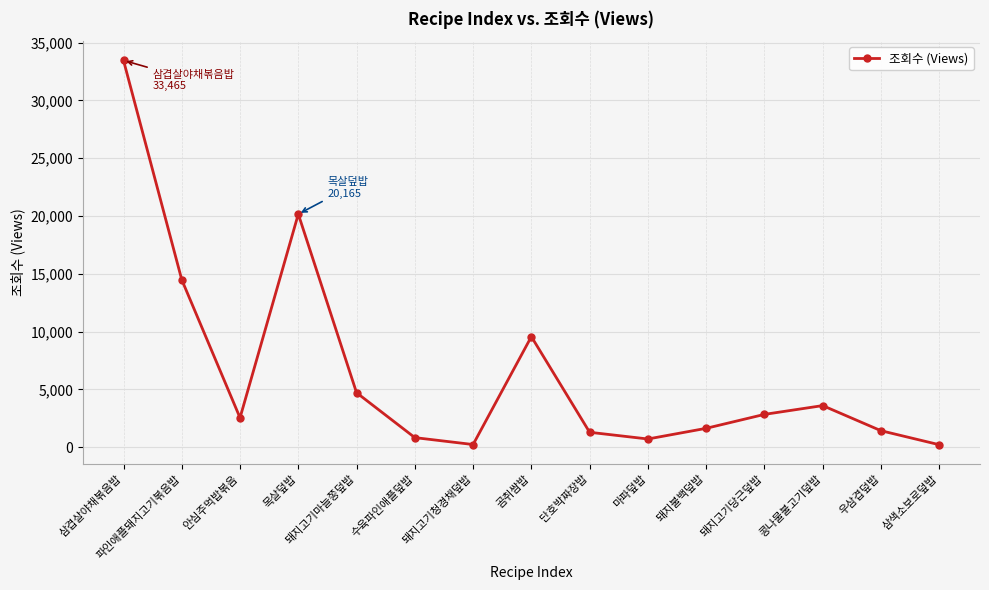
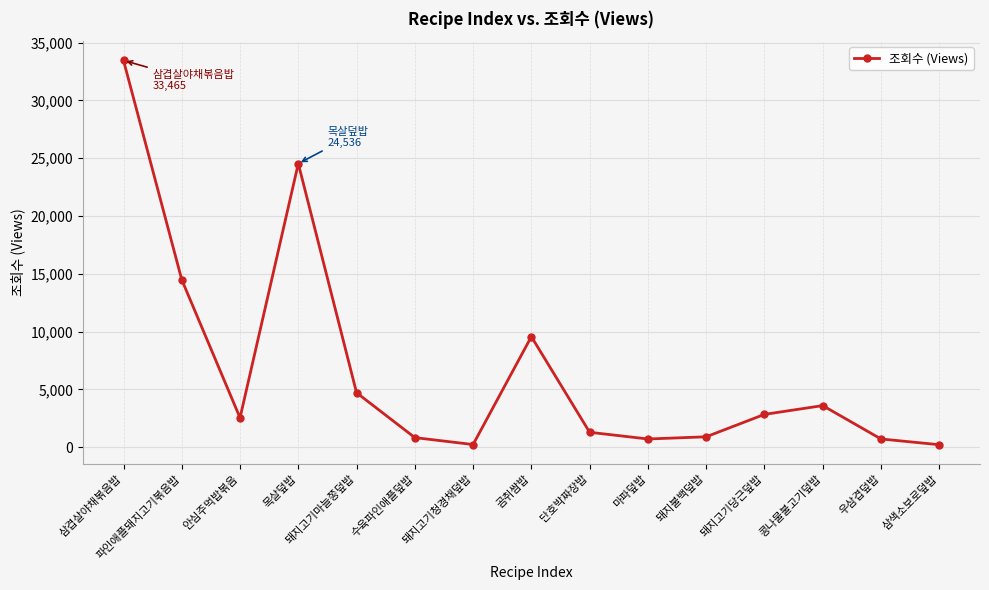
목살덮밥: 20,165 -> 24,536
돼지불백덮밥: 1,600 -> 900
우삼겹덮밥: 1,400 -> 700
